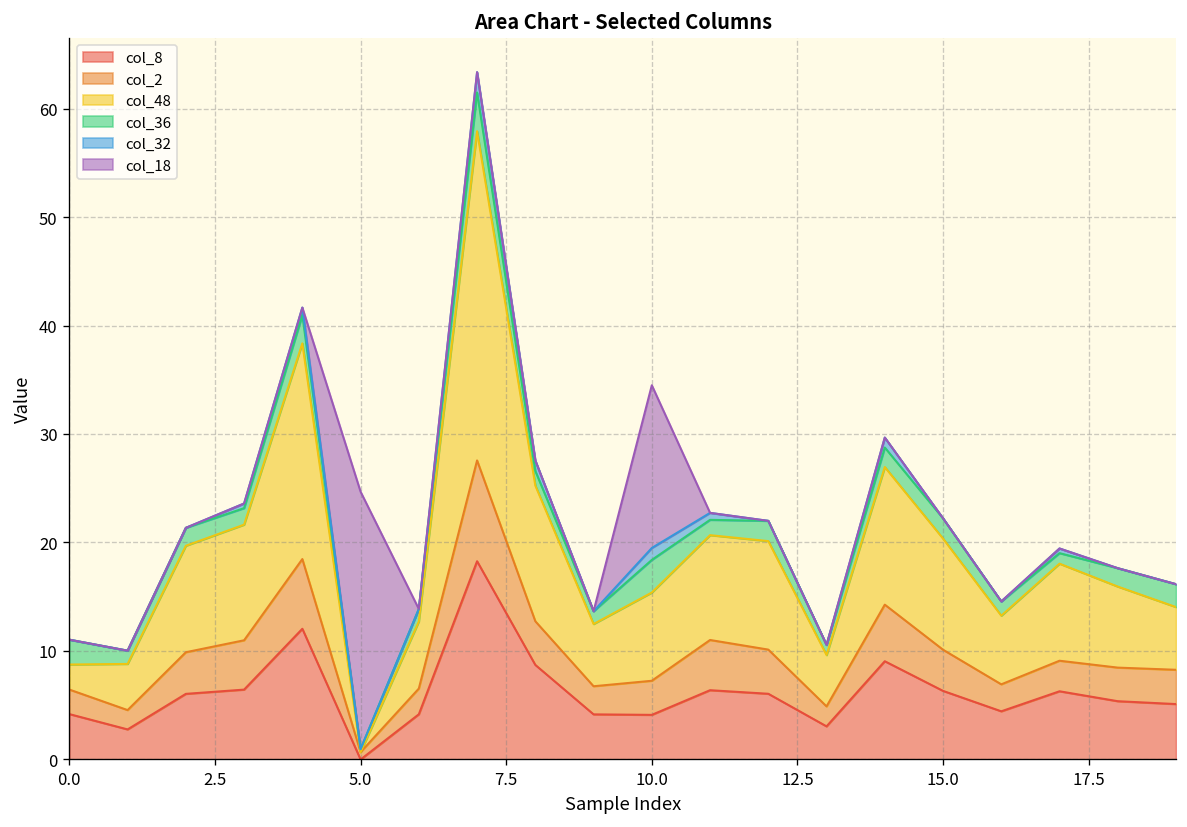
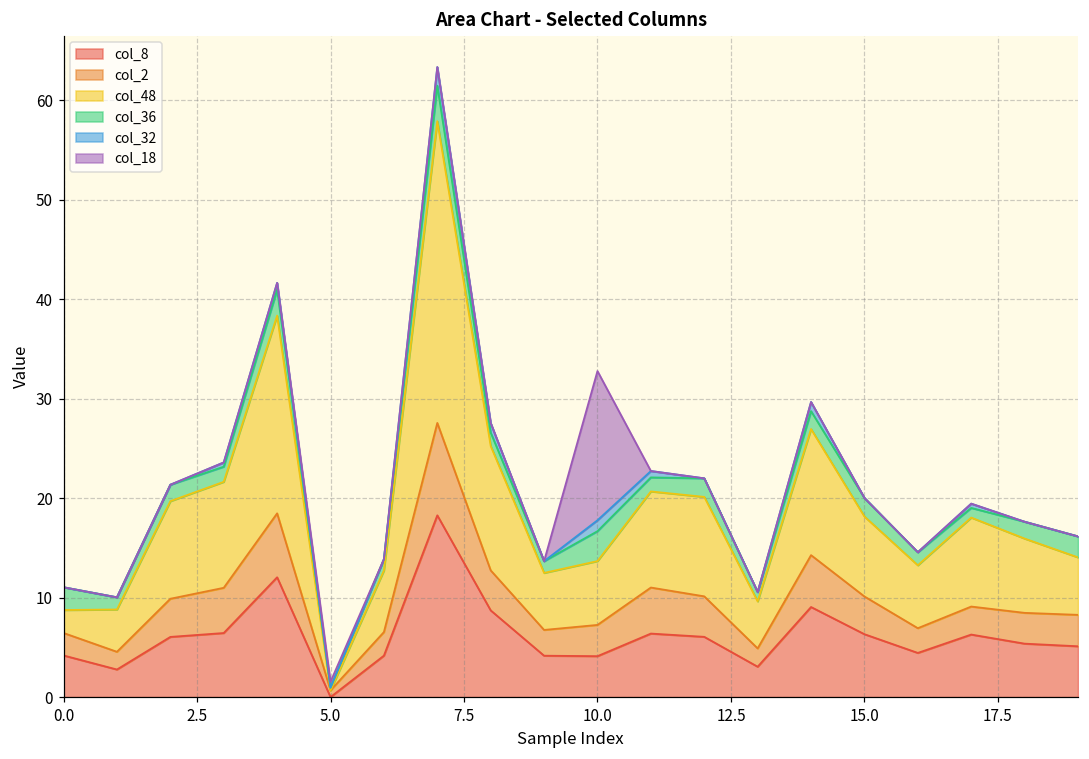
col_18, 5.0: 24 -> 1
col_48, 10.0: 8 -> 6
col_48, 15.0: 10 -> 8
